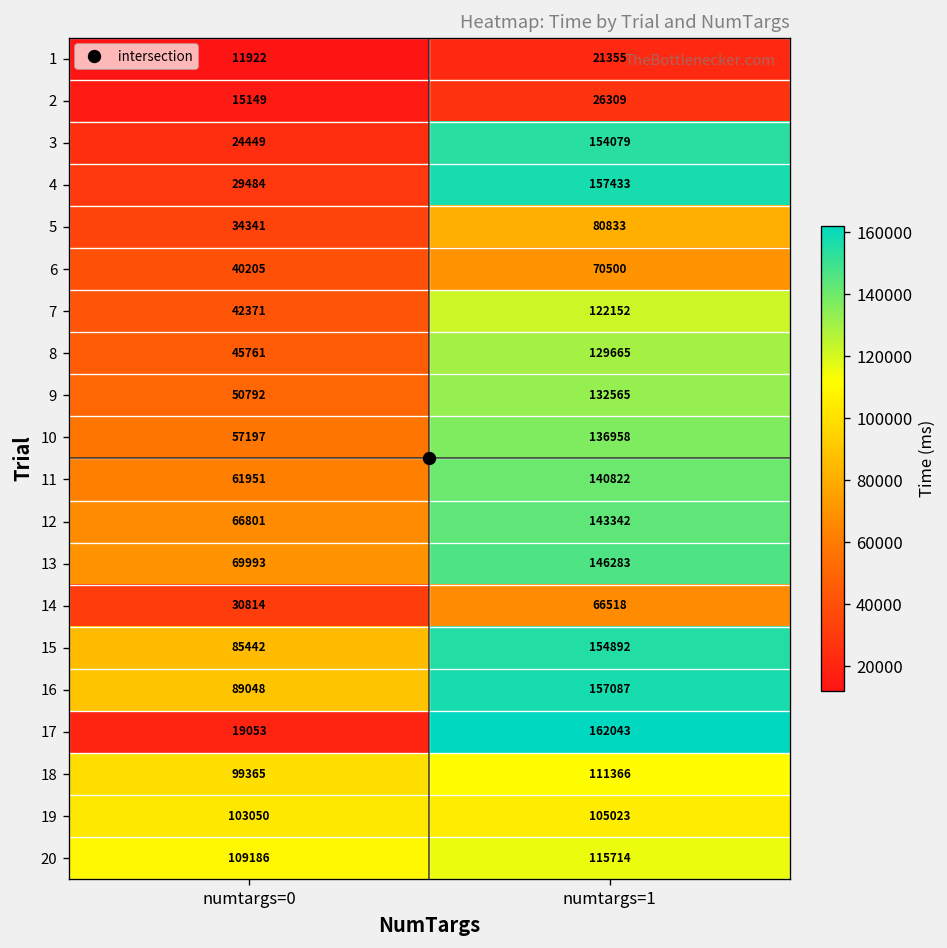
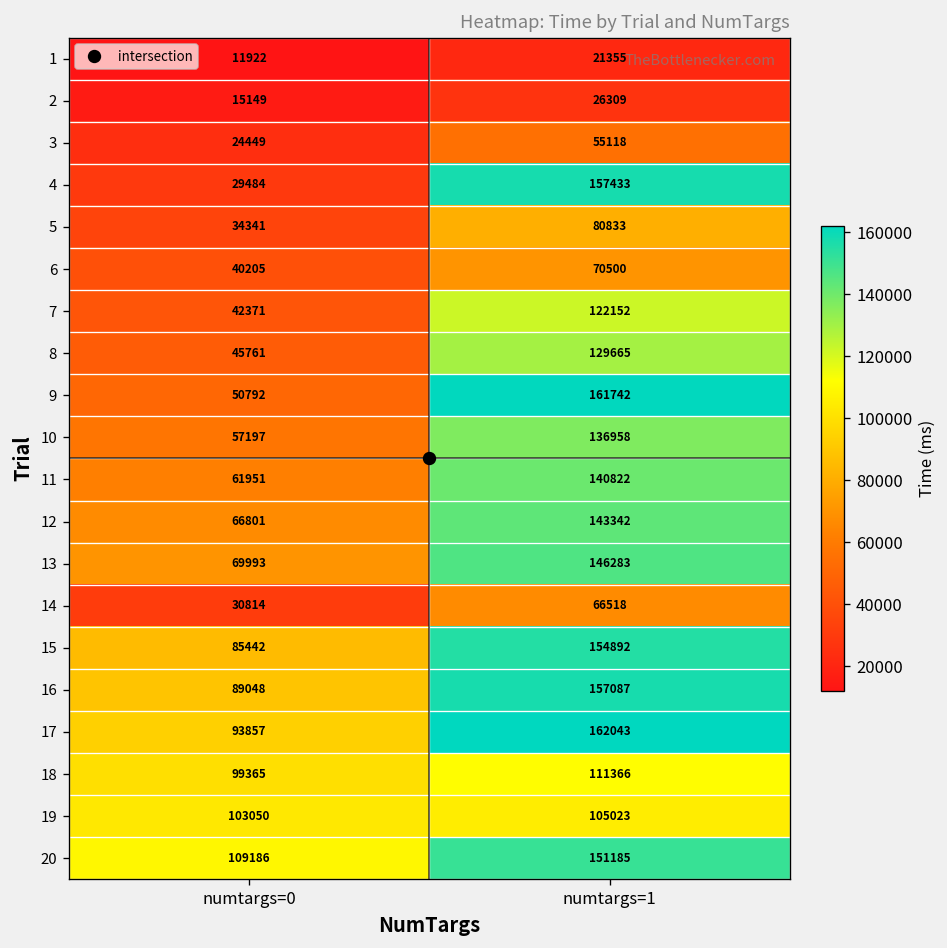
3, numtargs=1: 154079 -> 55118
9, numtargs=1: 132565 -> 161742
17, numtargs=0: 19053 -> 93857
20, numtargs=1: 115714 -> 151185
